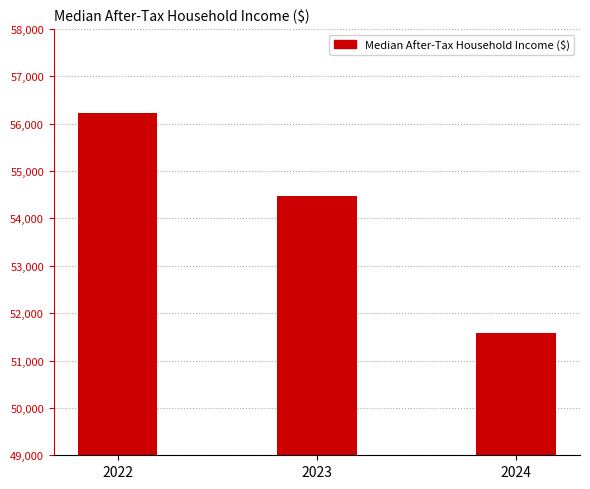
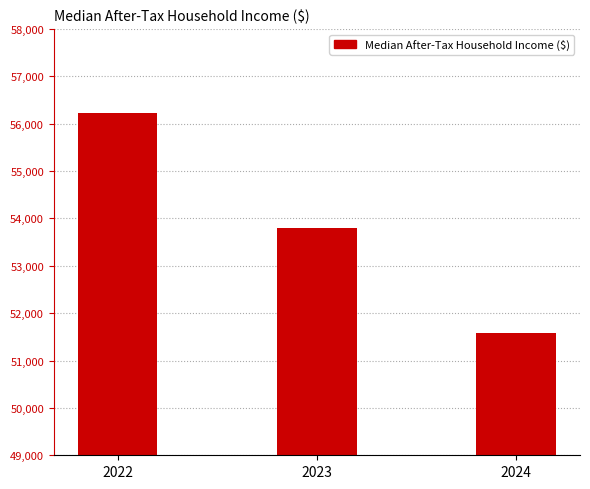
2023: 54,500 -> 53,800
